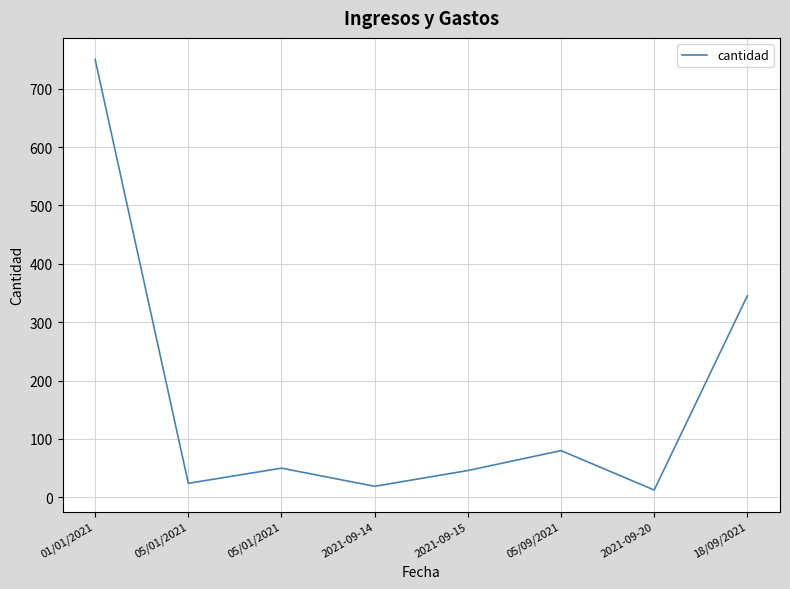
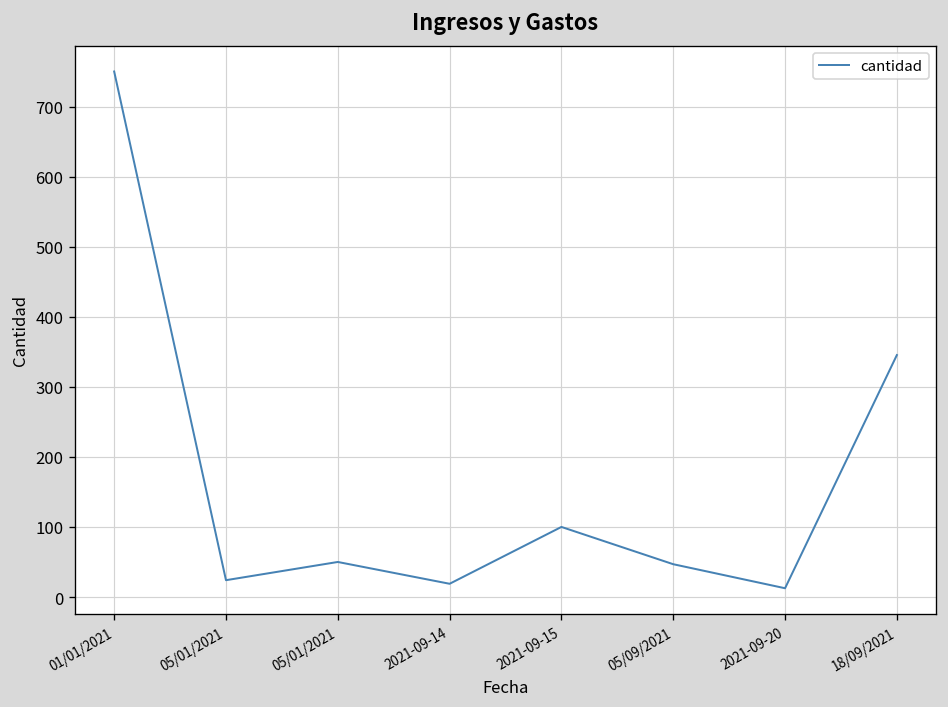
2021-09-15: 50 -> 100
05/09/2021: 80 -> 50
